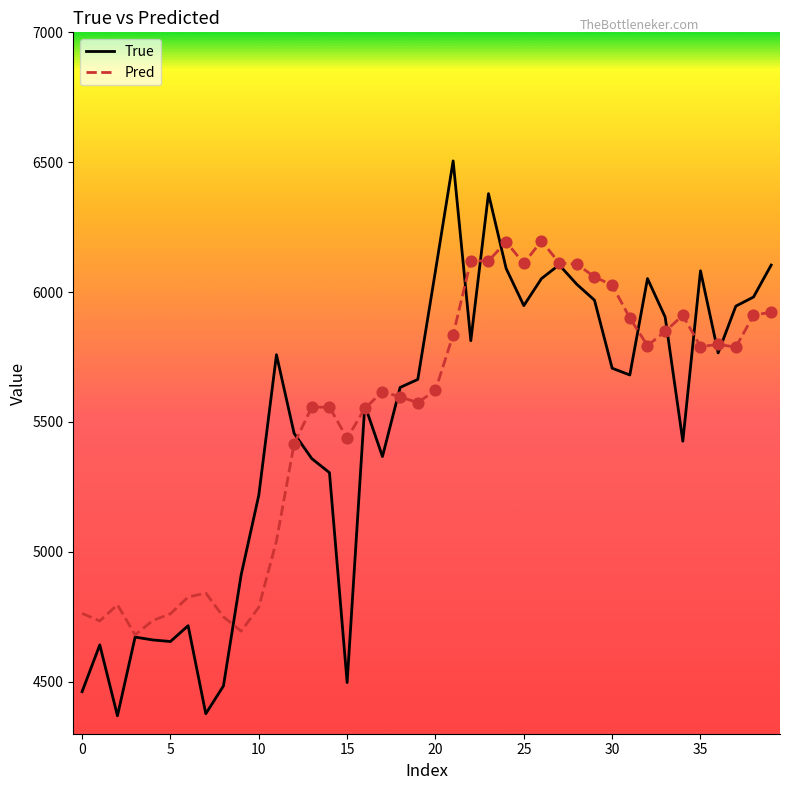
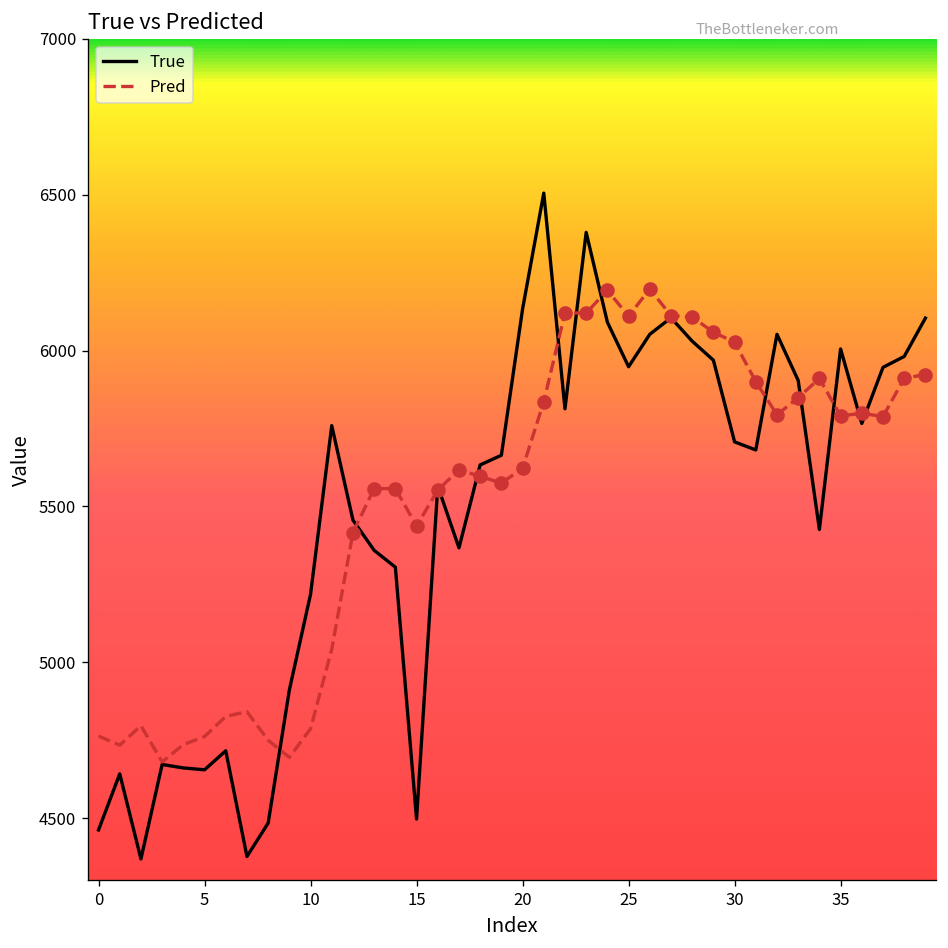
True, 20: 6080 -> 6130
True, 35: 6080 -> 6010
